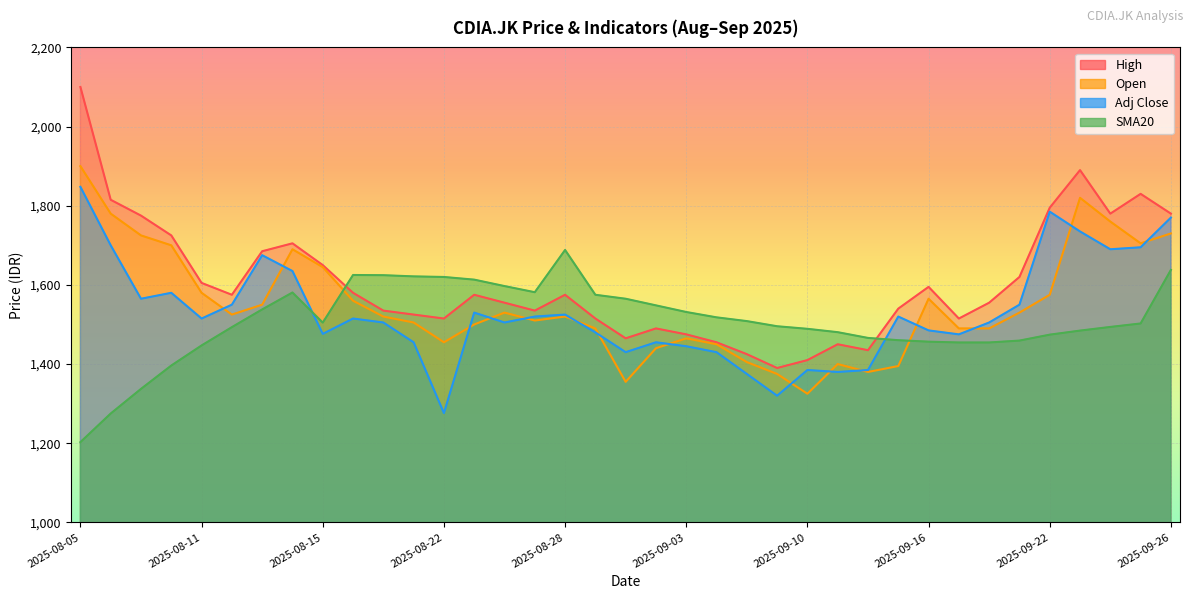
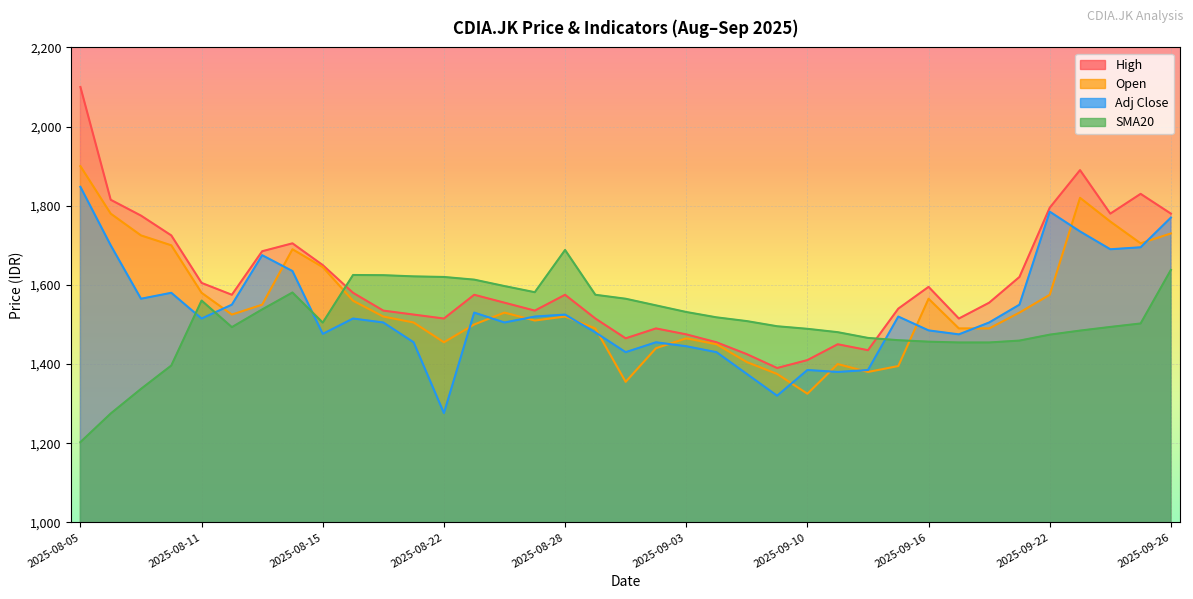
SMA20, 2025-08-11: 1,450 -> 1,560
